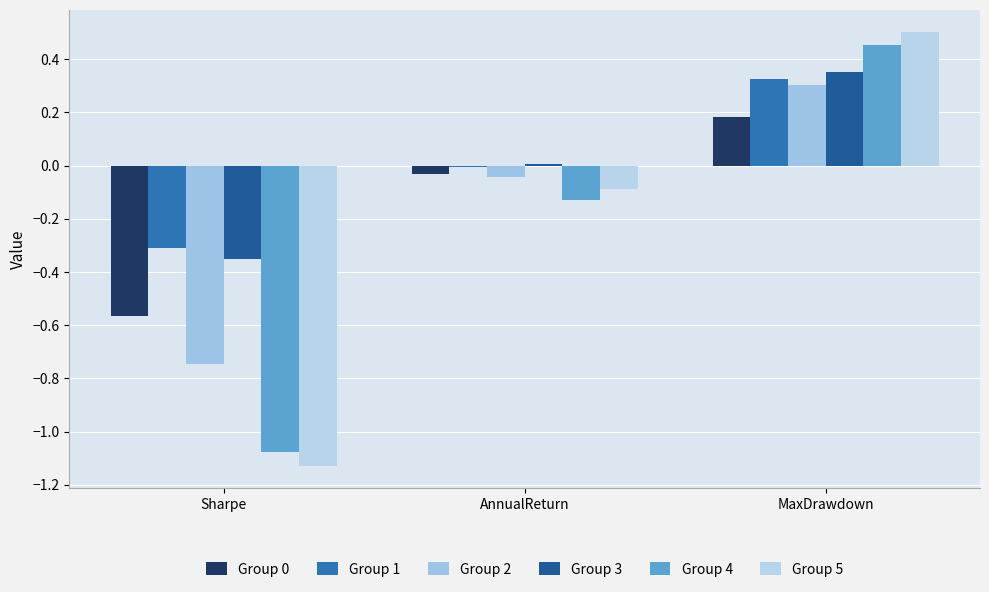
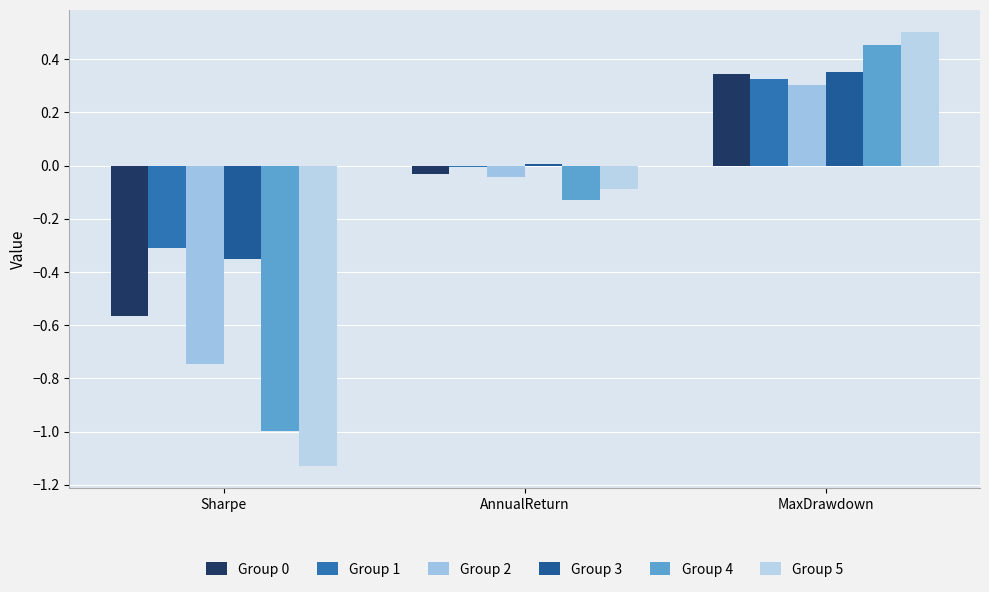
Group 4, Sharpe: -1.08 -> -1.00
Group 0, MaxDrawdown: 0.18 -> 0.34
